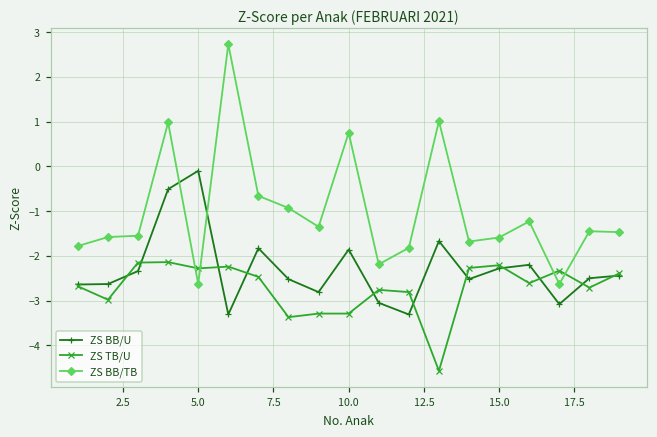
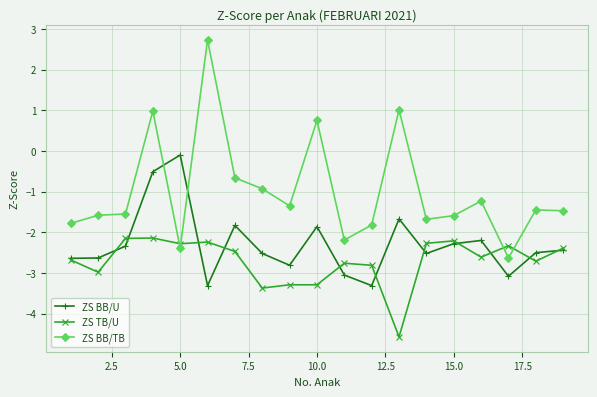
ZS BB/TB, 5.0: -2.6 -> -2.4
